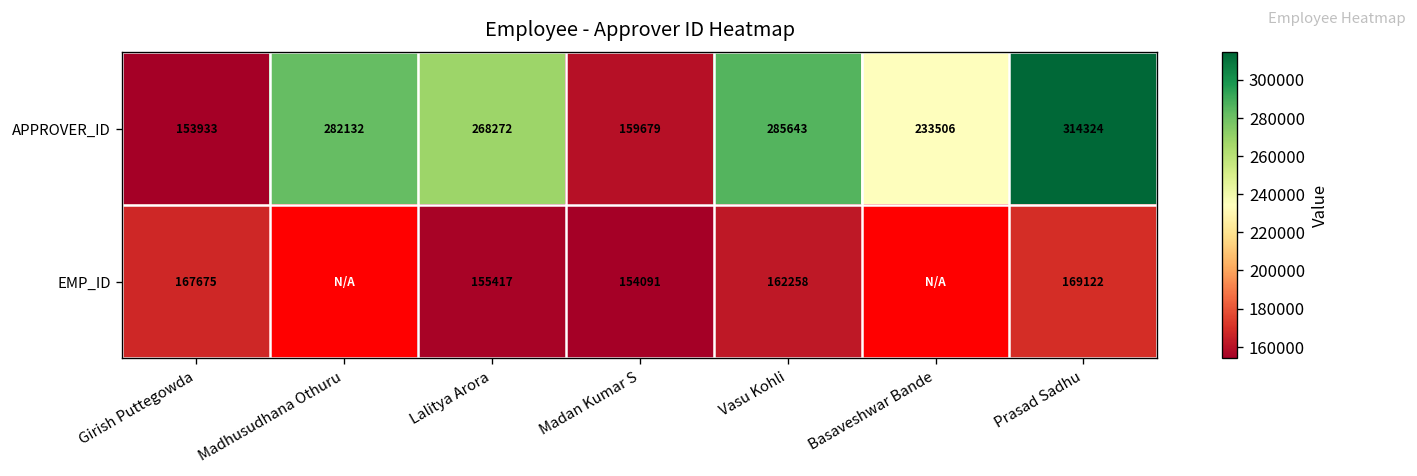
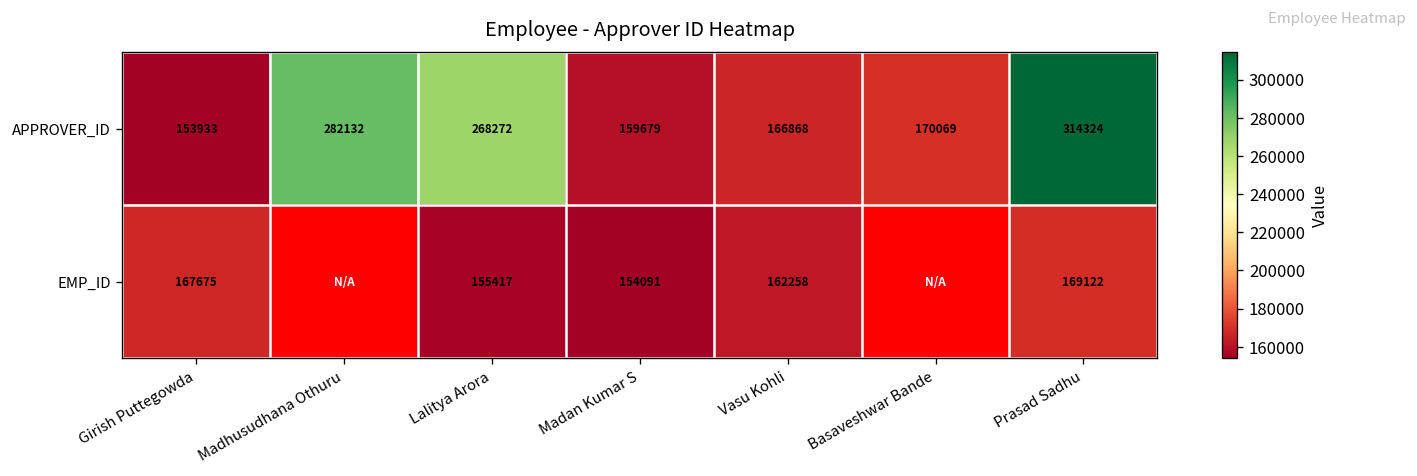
APPROVER_ID, Vasu Kohli: 285643 -> 166868
APPROVER_ID, Basaveshwar Bande: 233506 -> 170069
